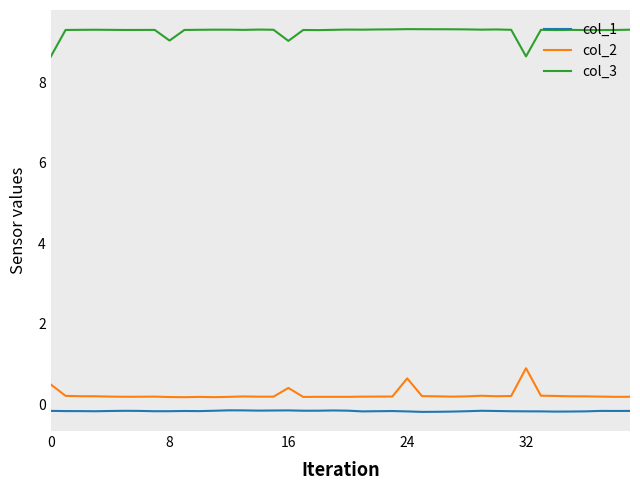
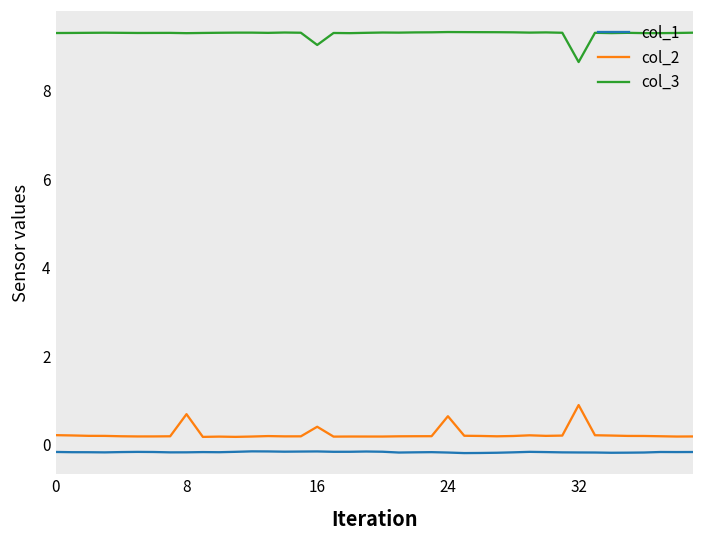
col_2, 0: 0.5 -> 0.2
col_3, 0: 8.6 -> 9.3
col_2, 8: 0.2 -> 0.7
col_3, 8: 9.0 -> 9.3
